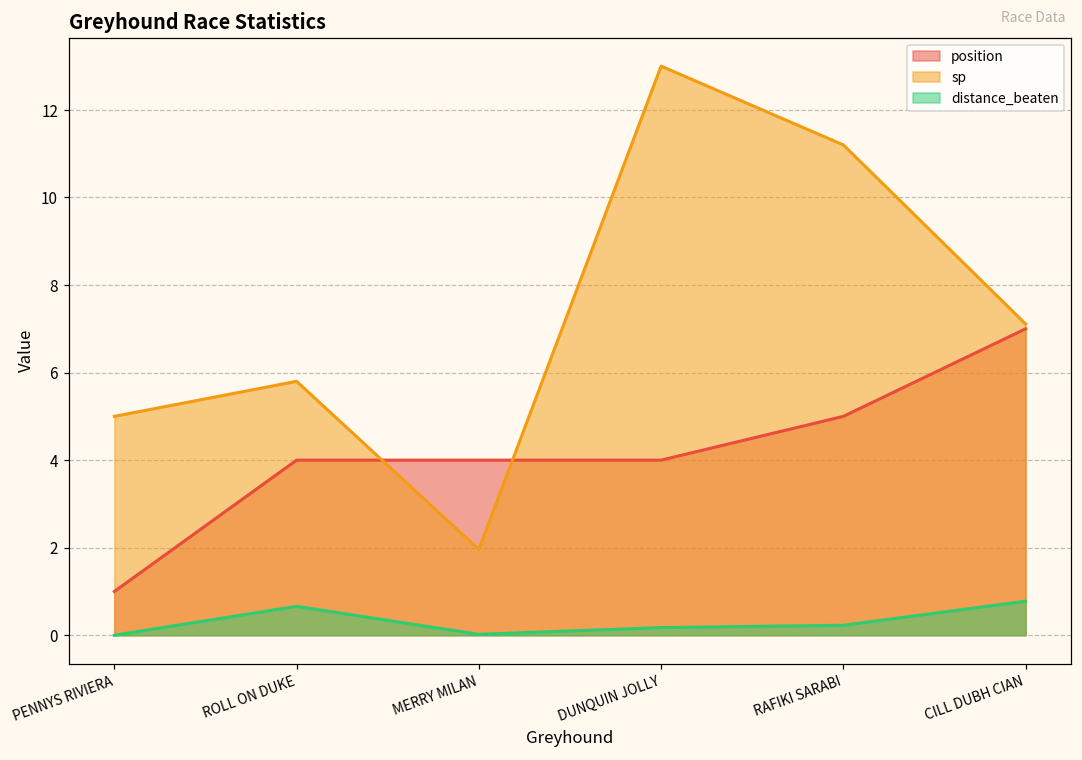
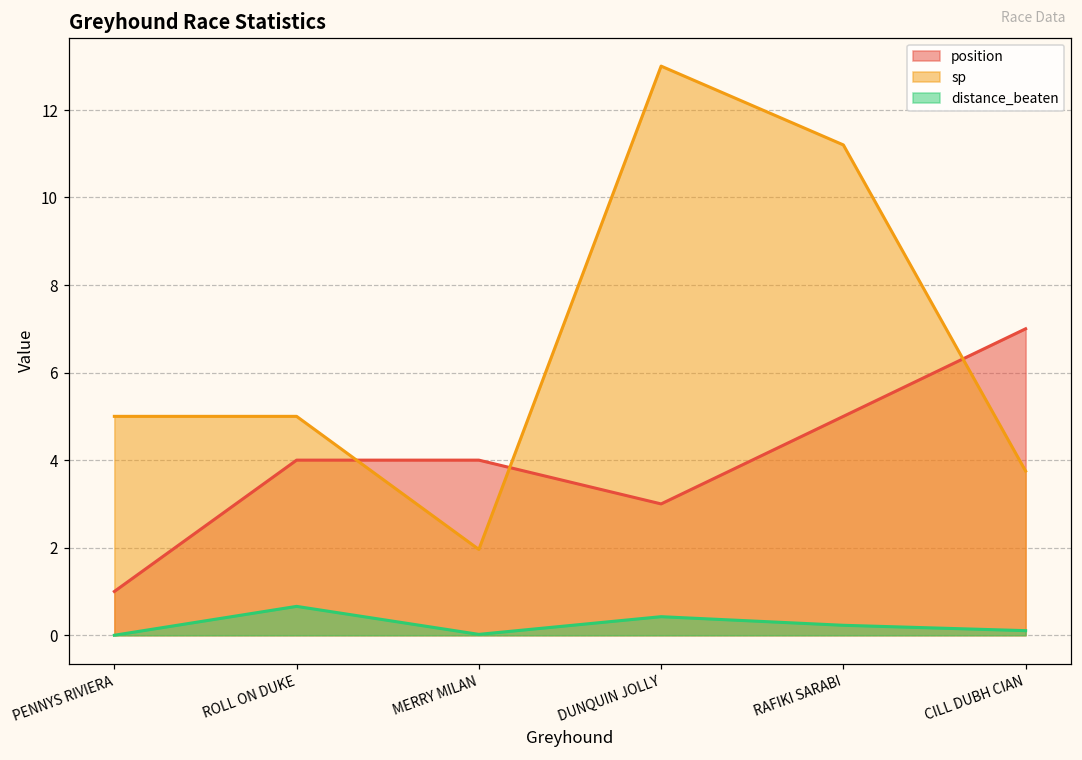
sp, ROLL ON DUKE: 5.8 -> 5.0
position, DUNQUIN JOLLY: 4 -> 3
distance_beaten, DUNQUIN JOLLY: 0.2 -> 0.4
sp, CILL DUBH CIAN: 7.1 -> 3.8
distance_beaten, CILL DUBH CIAN: 0.8 -> 0.1
